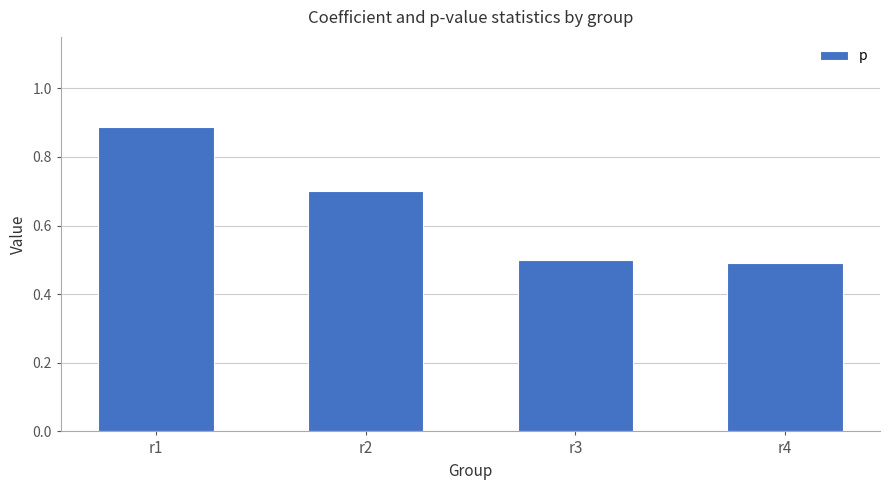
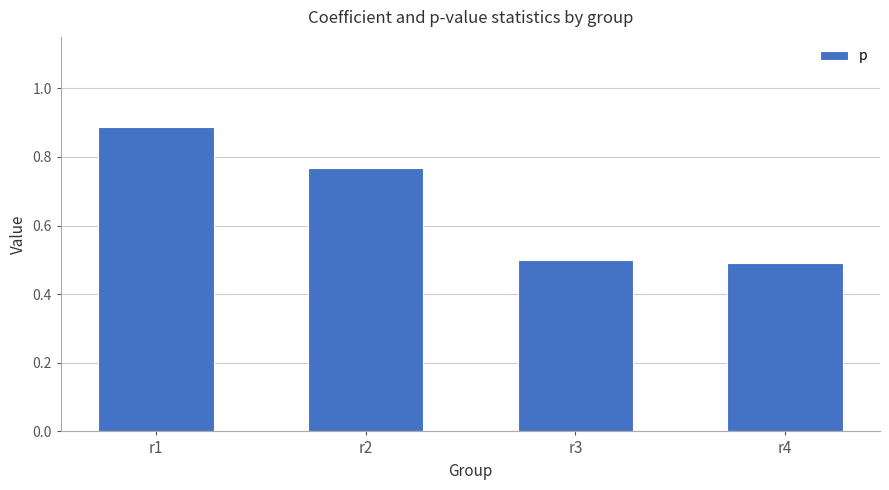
r2: 0.70 -> 0.77
